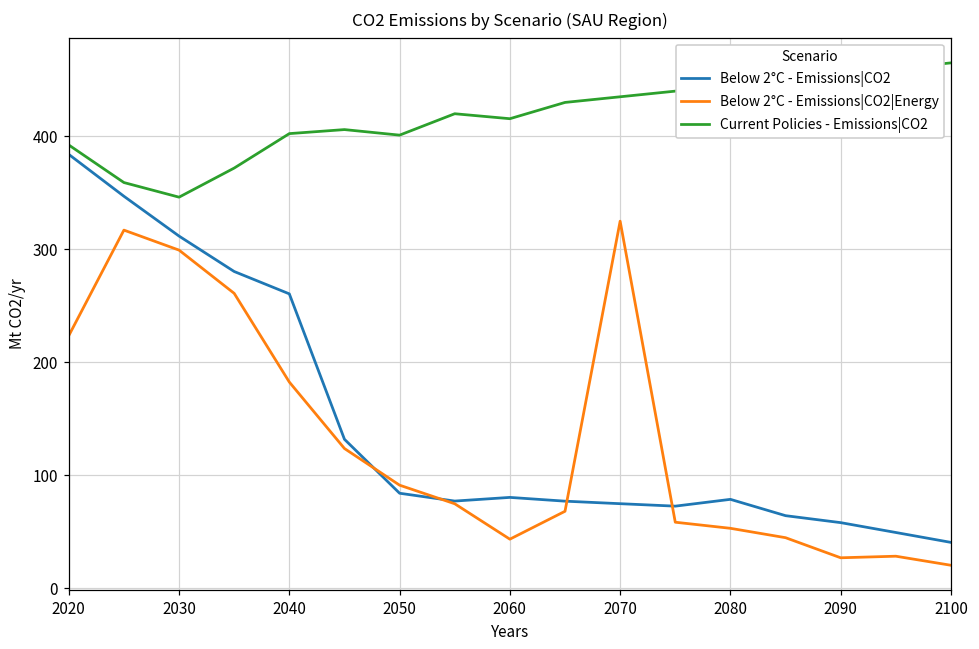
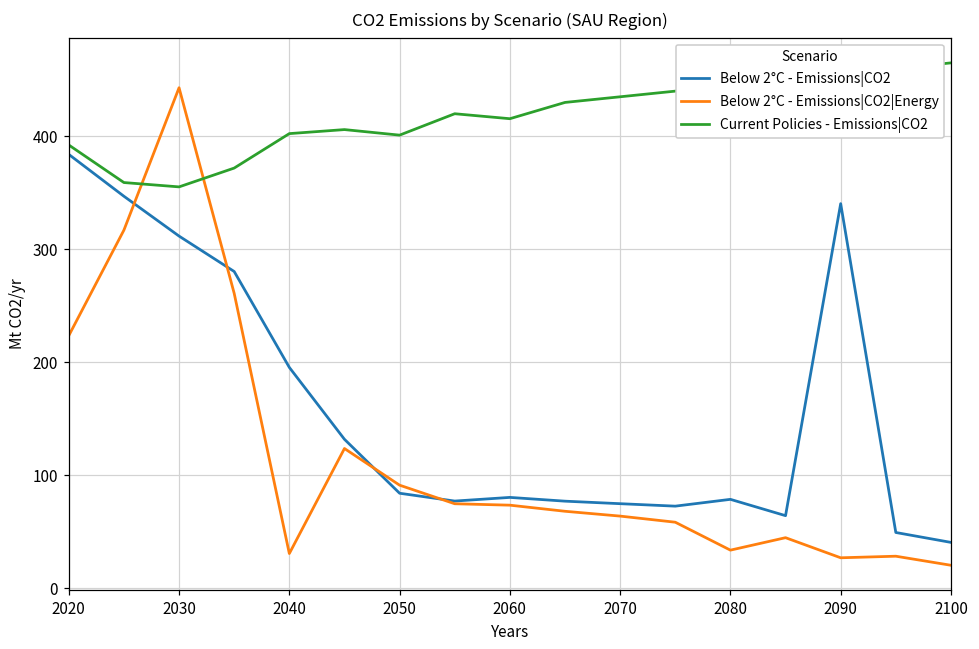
Below 2°C - Emissions|CO2|Energy, 2030: 299 -> 443
Current Policies - Emissions|CO2, 2030: 346 -> 355
Below 2°C - Emissions|CO2, 2040: 261 -> 196
Below 2°C - Emissions|CO2|Energy, 2040: 183 -> 31
Below 2°C - Emissions|CO2|Energy, 2060: 44 -> 74
Below 2°C - Emissions|CO2|Energy, 2070: 325 -> 64
Below 2°C - Emissions|CO2|Energy, 2080: 53 -> 34
Below 2°C - Emissions|CO2, 2090: 58 -> 340
